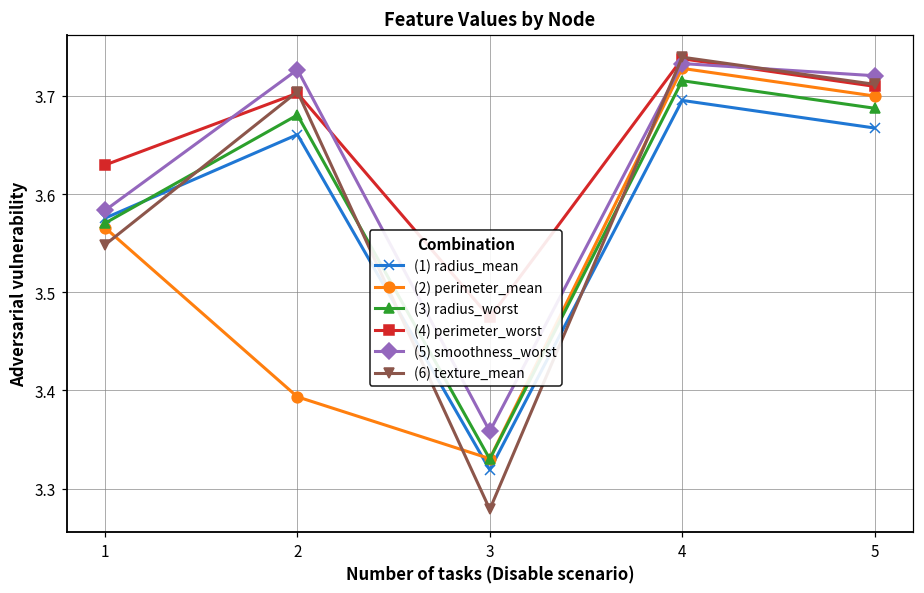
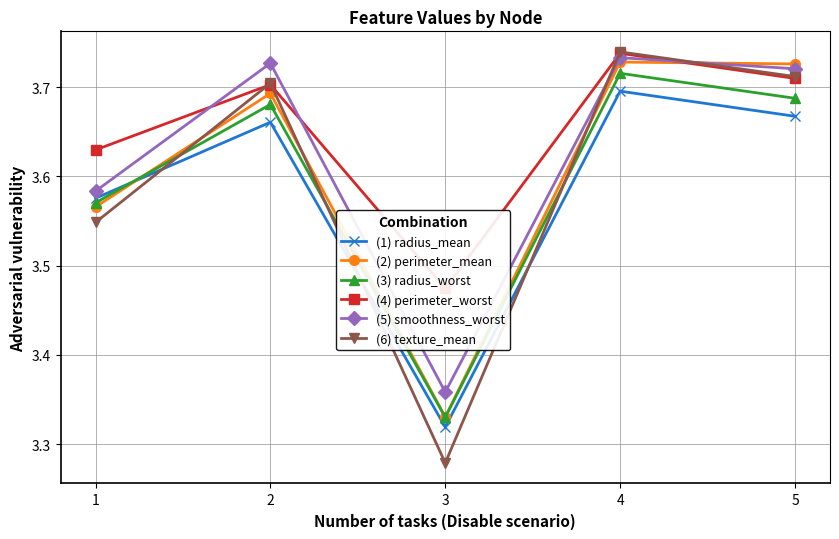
(2) perimeter_mean, 2: 3.39 -> 3.69
(2) perimeter_mean, 5: 3.70 -> 3.73
